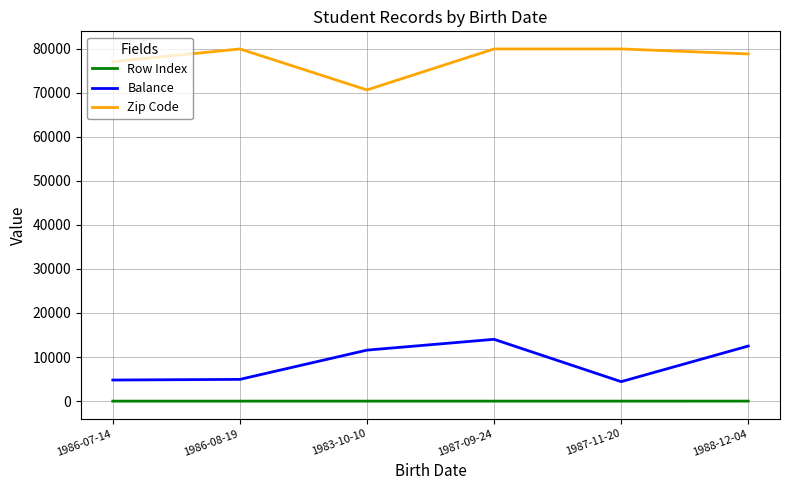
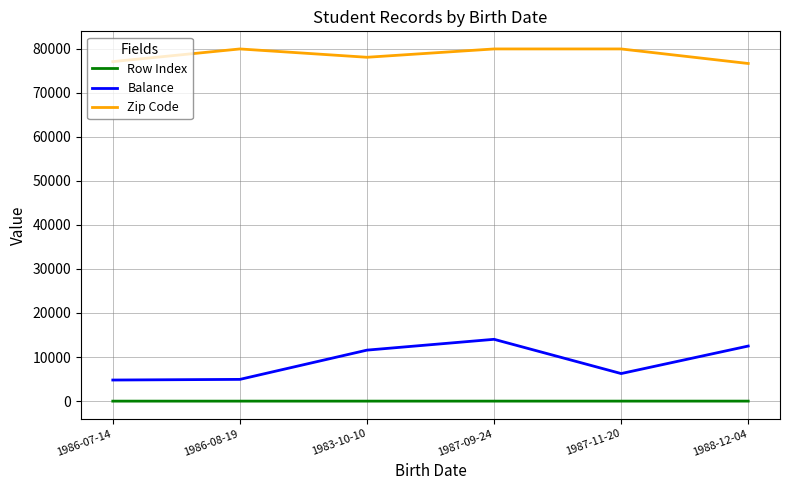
Zip Code, 1983-10-10: 71000 -> 78000
Balance, 1987-11-20: 4000 -> 6000
Zip Code, 1988-12-04: 79000 -> 77000
